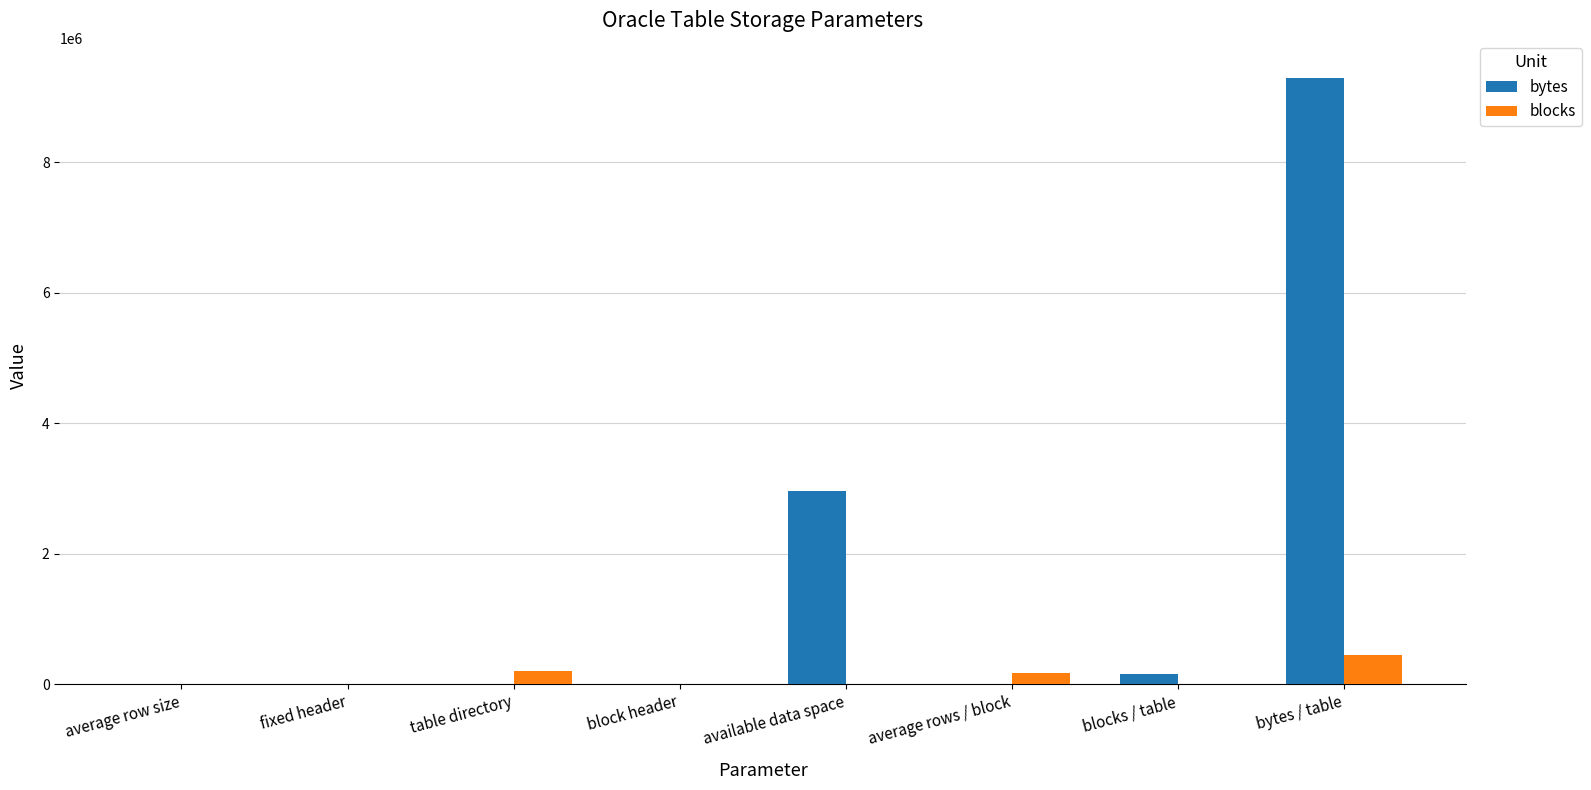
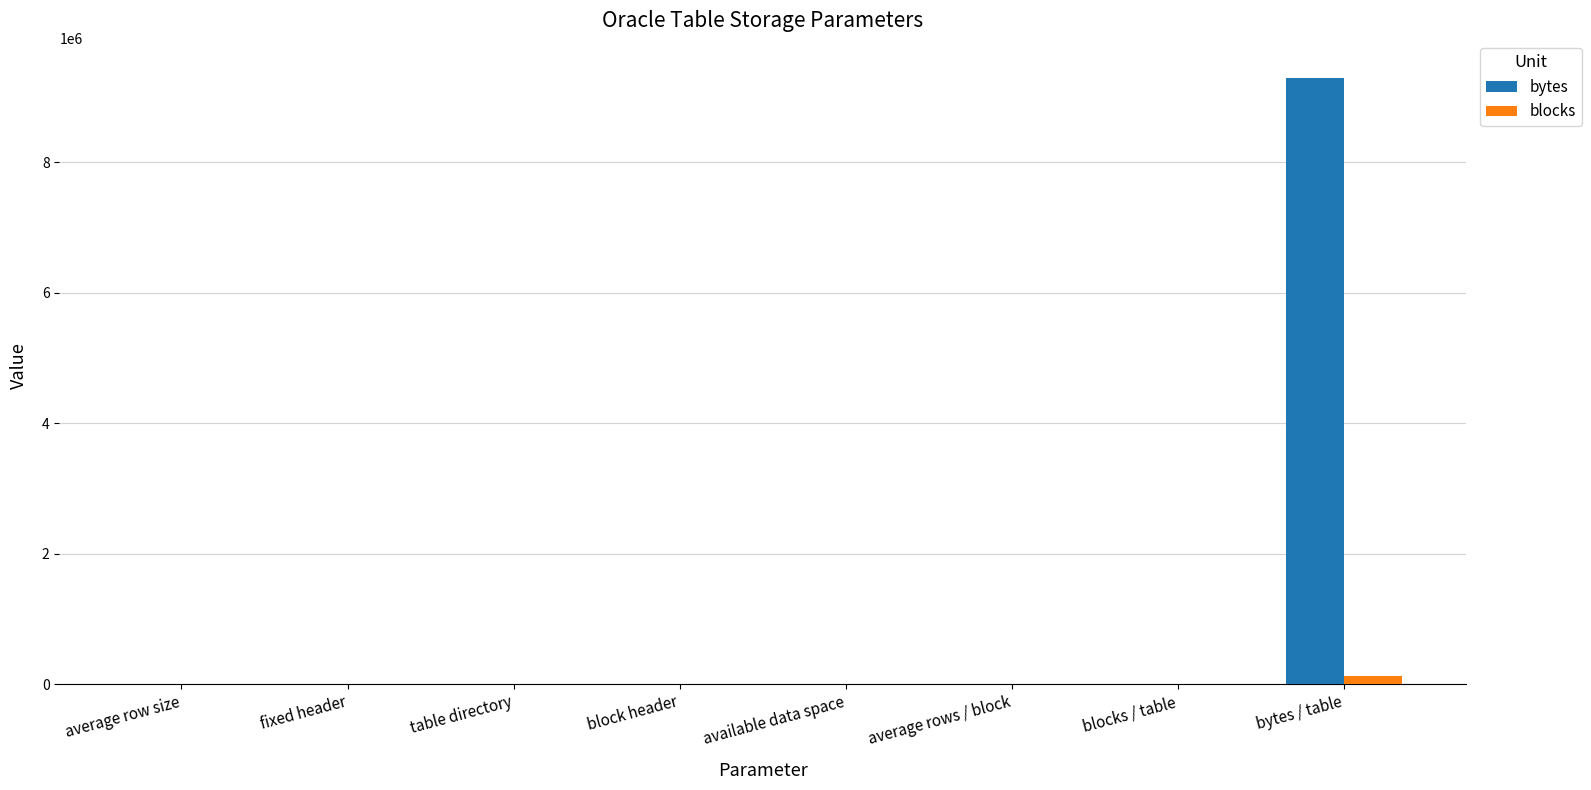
blocks, table directory: 200000 -> 0
bytes, available data space: 3000000 -> 0
blocks, average rows / block: 200000 -> 0
bytes, blocks / table: 200000 -> 0
blocks, bytes / table: 400000 -> 100000
